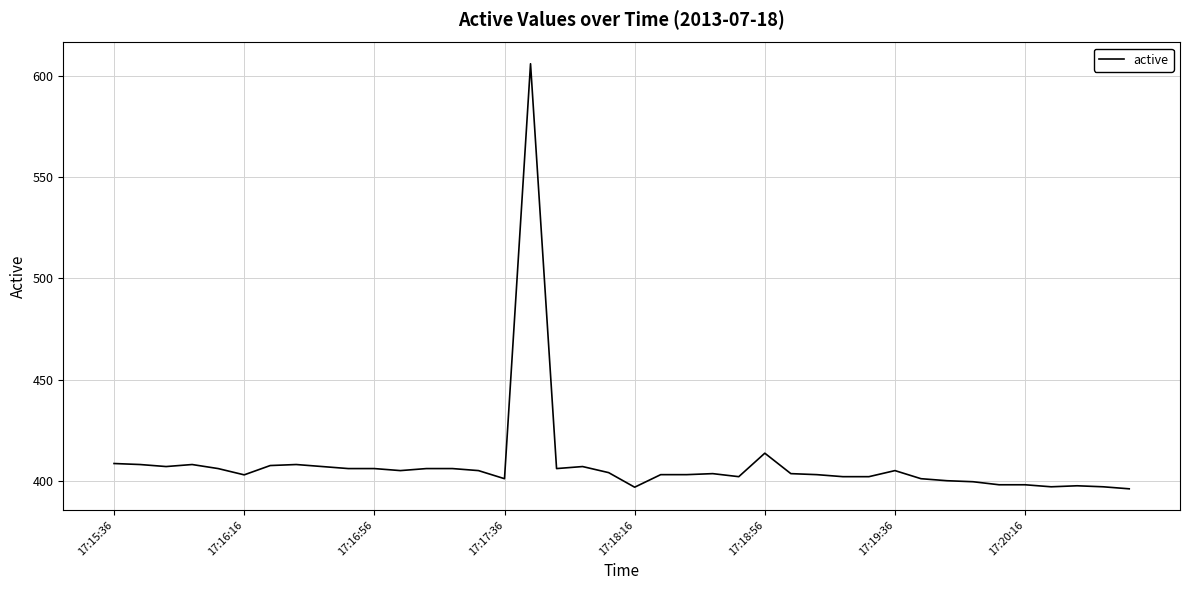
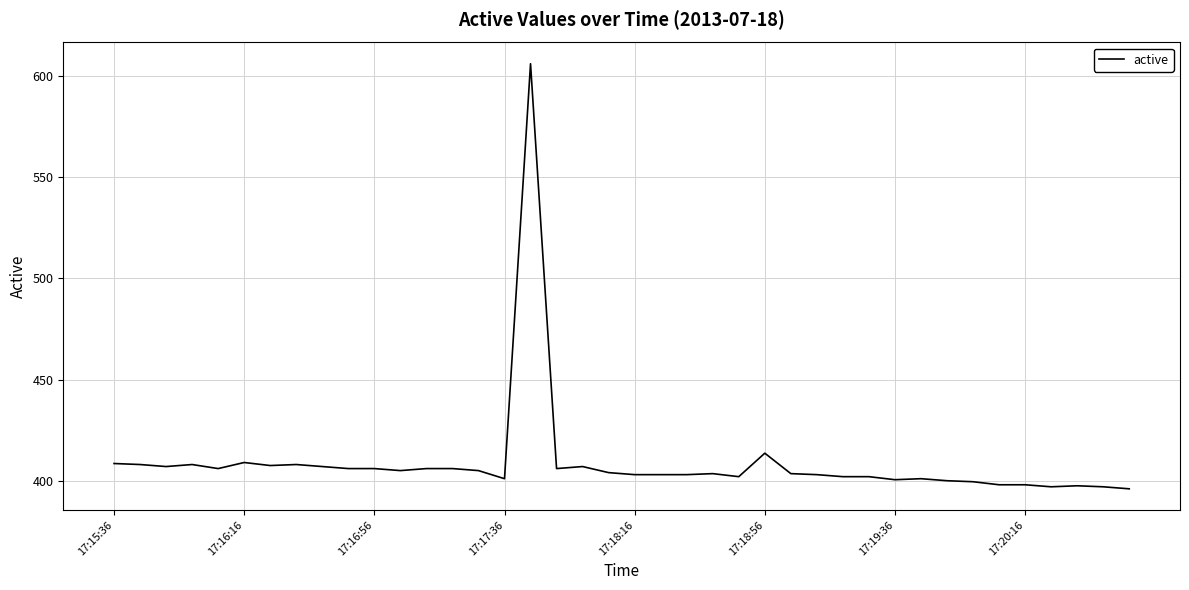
17:16:16: 403 -> 409
17:18:16: 397 -> 403
17:19:36: 405 -> 401
